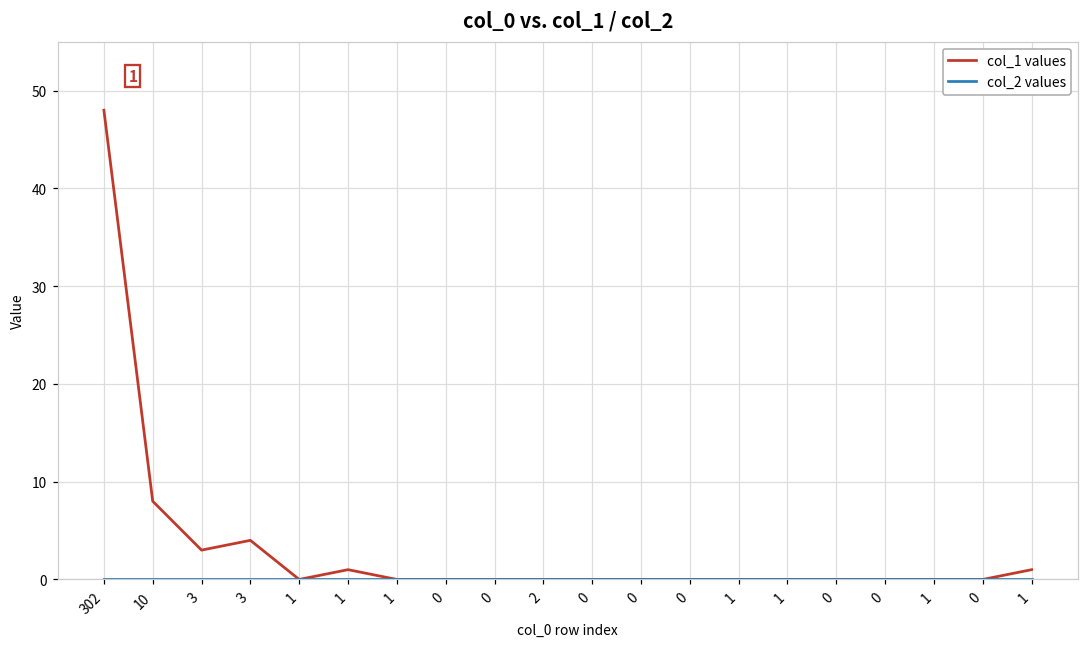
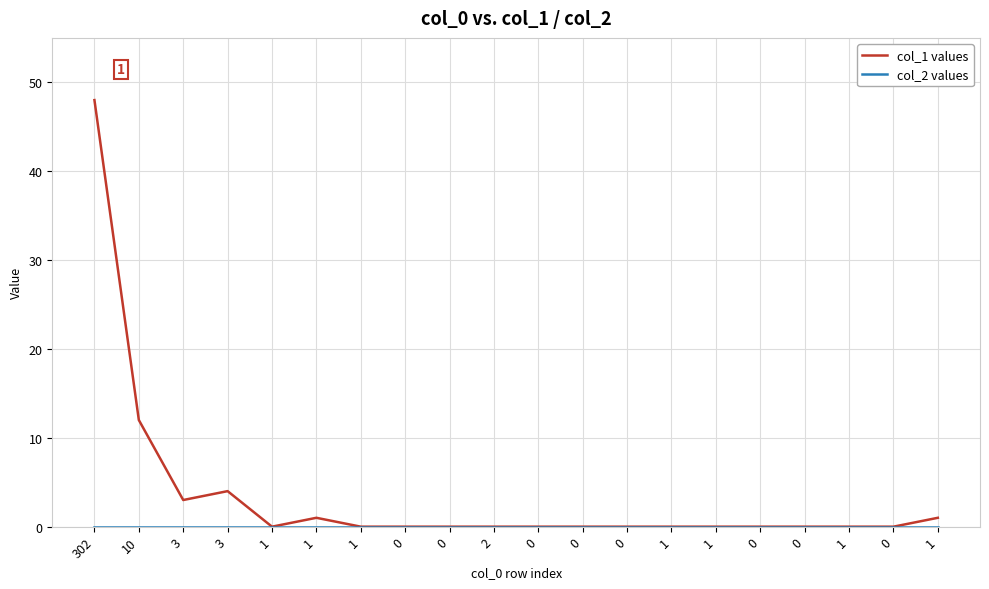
col_1 values, 10: 8 -> 12
